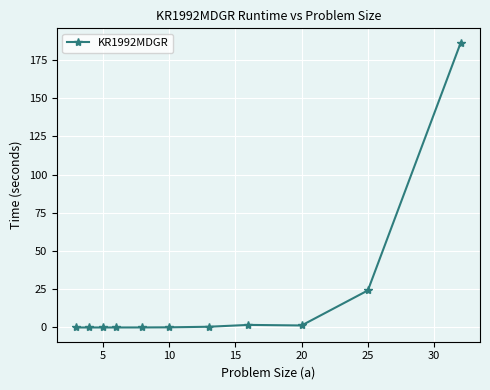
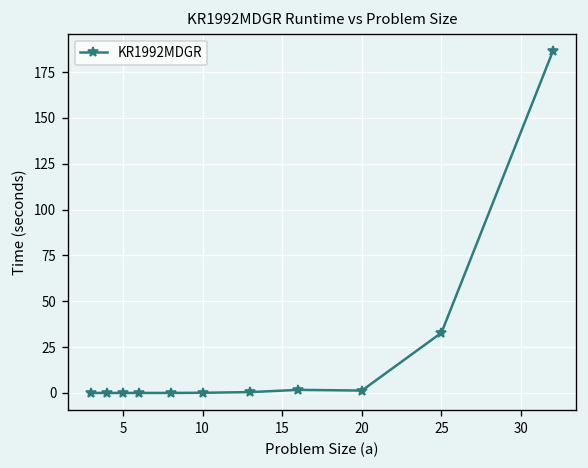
25: 24 -> 33
